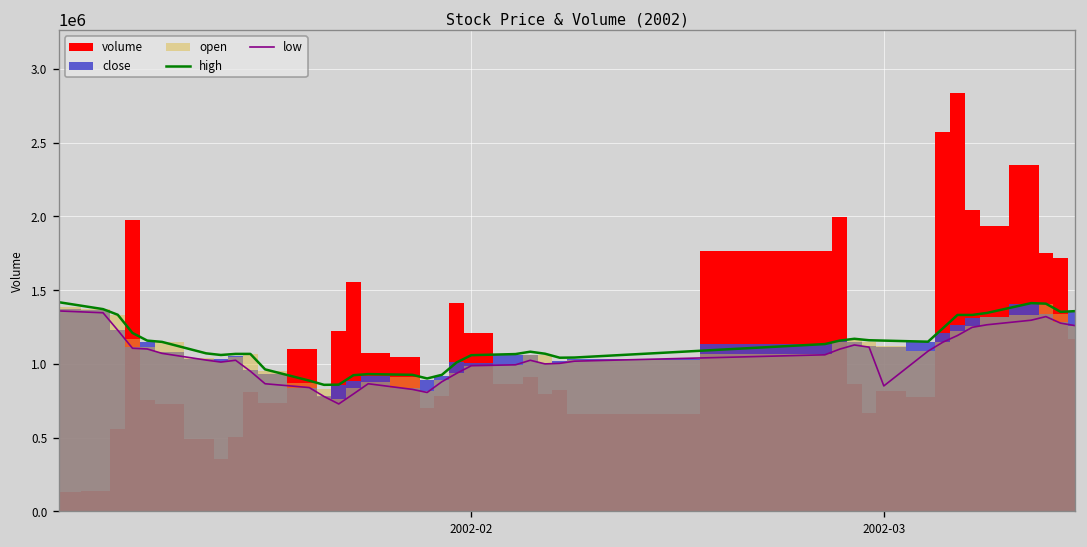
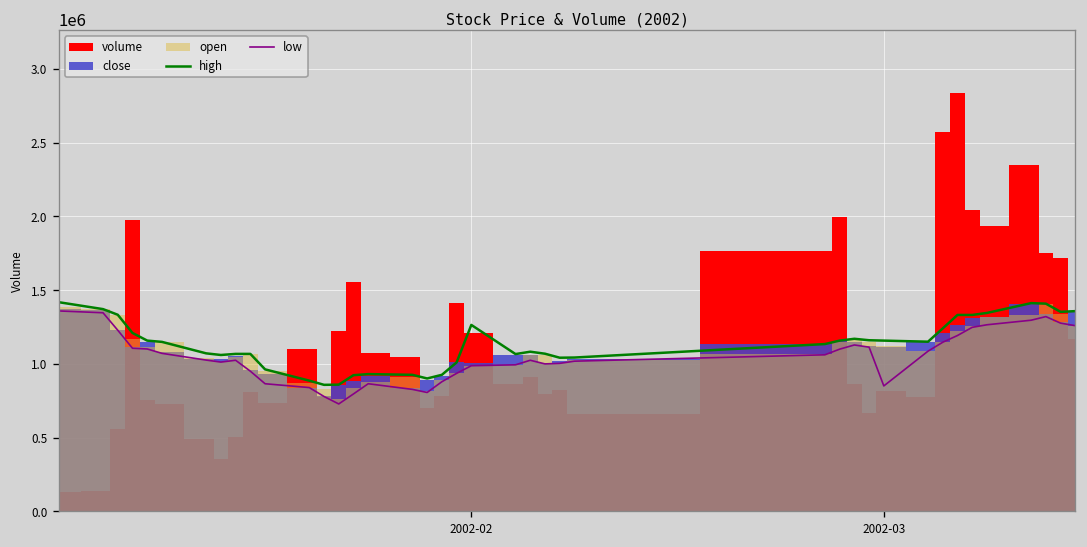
high, 2002-02: 1060000 -> 1260000
